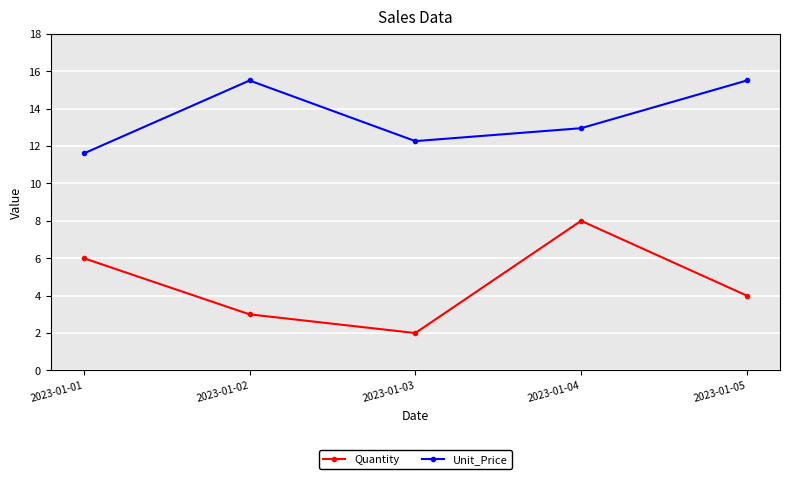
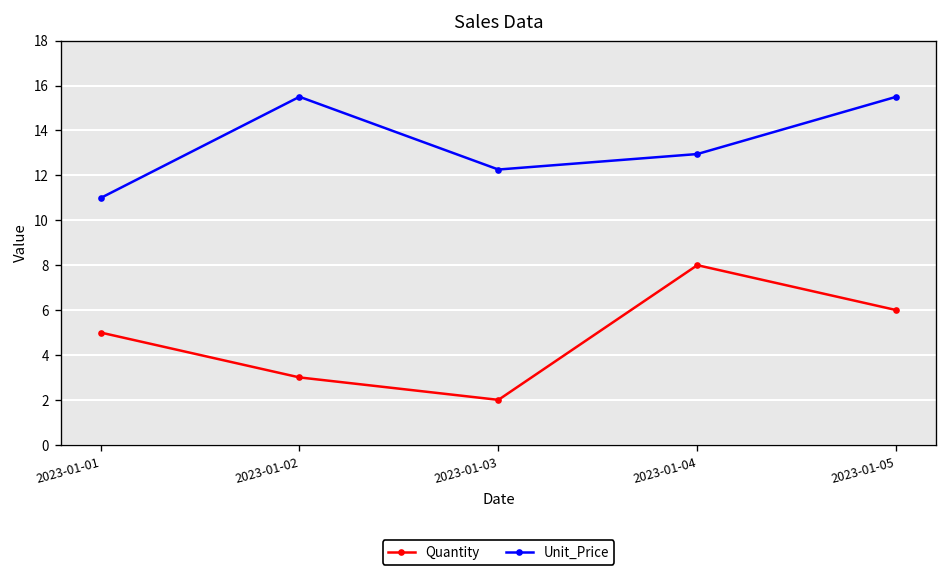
Quantity, 2023-01-01: 6 -> 5
Unit_Price, 2023-01-01: 11.6 -> 11.0
Quantity, 2023-01-05: 4 -> 6
